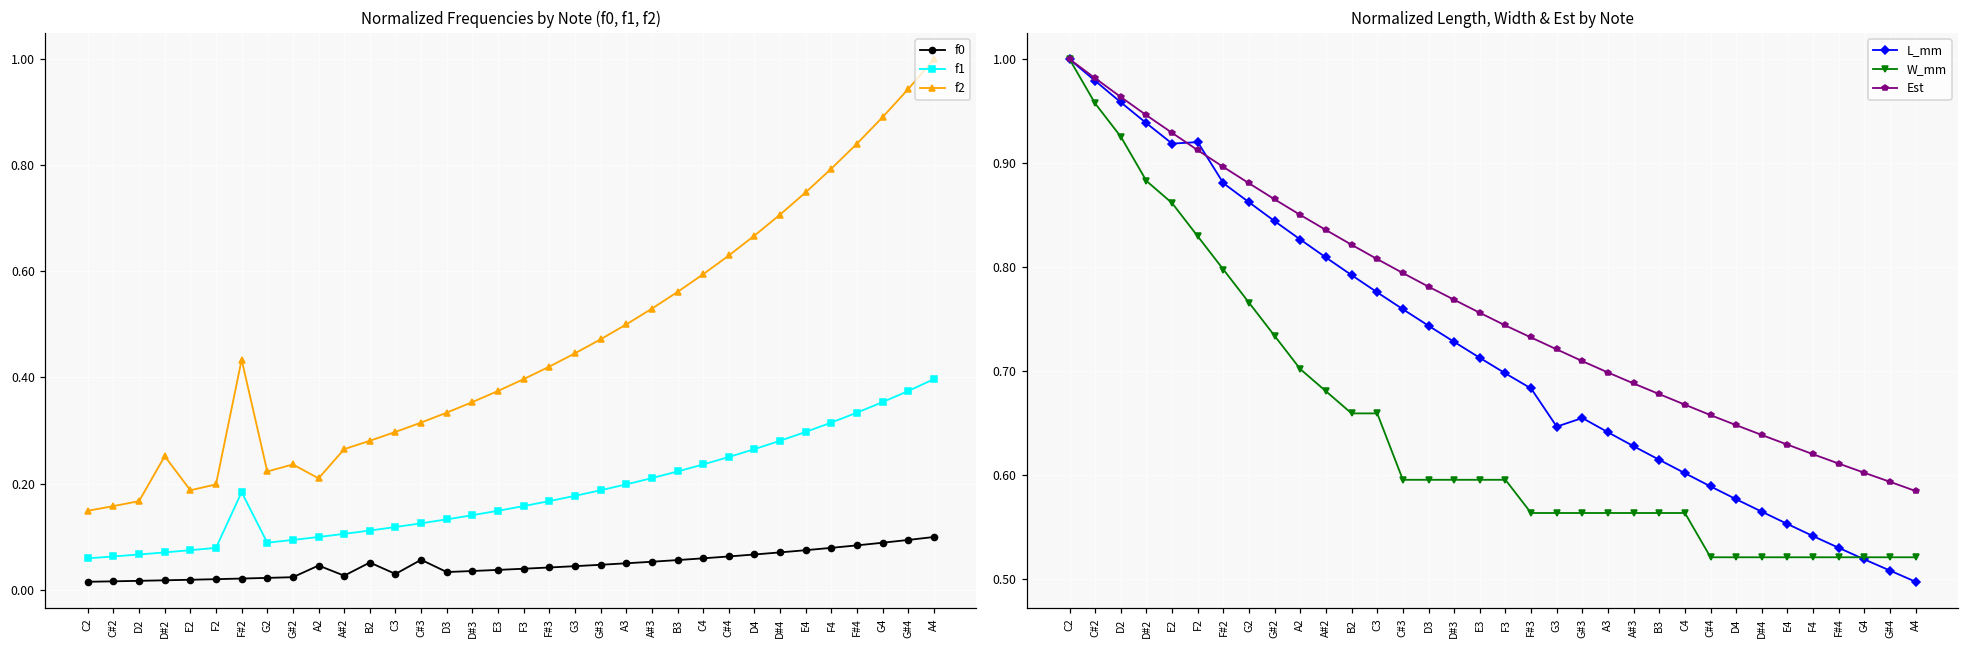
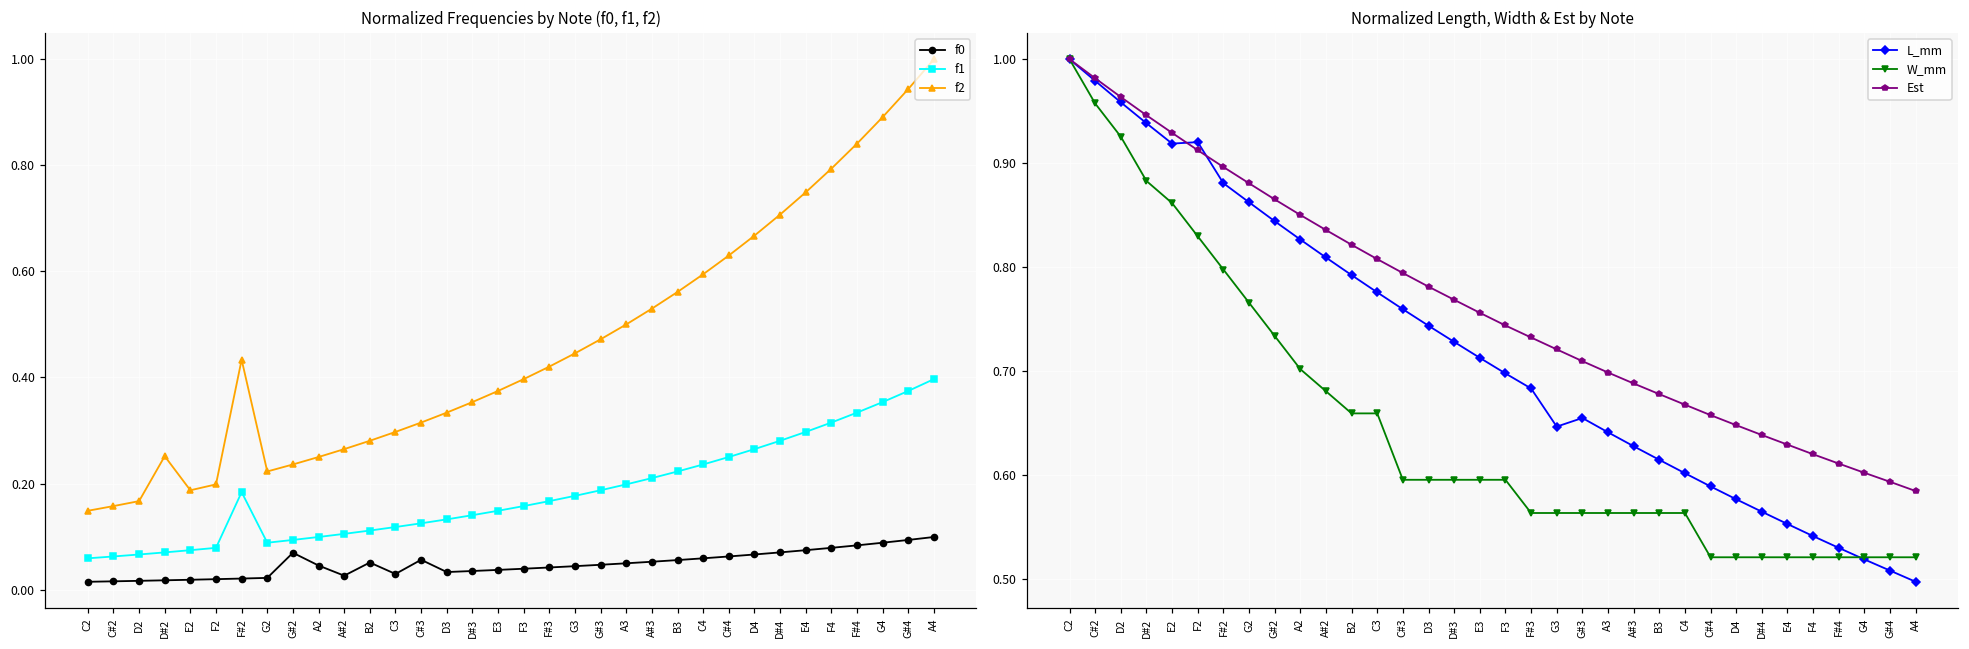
Normalized Frequencies by Note (f0, f1, f2), f0, G#2: 0.02 -> 0.07
Normalized Frequencies by Note (f0, f1, f2), f2, A2: 0.21 -> 0.25
